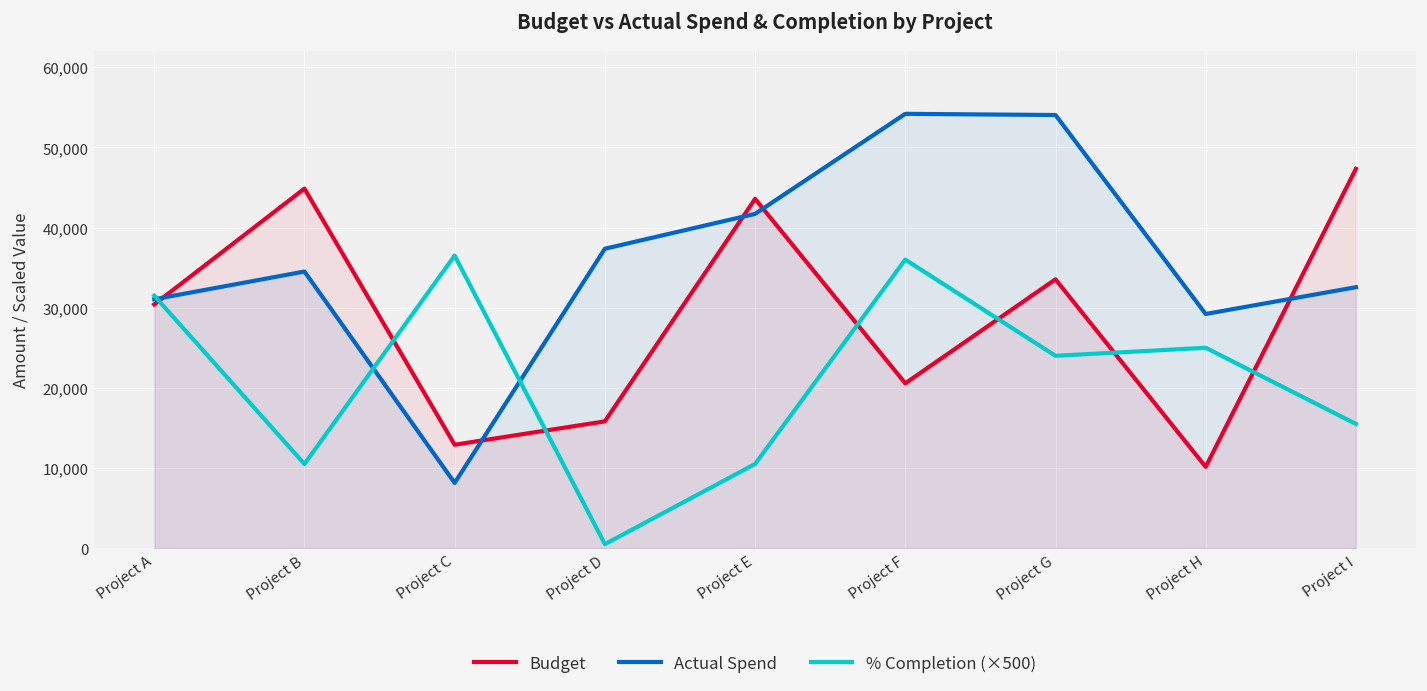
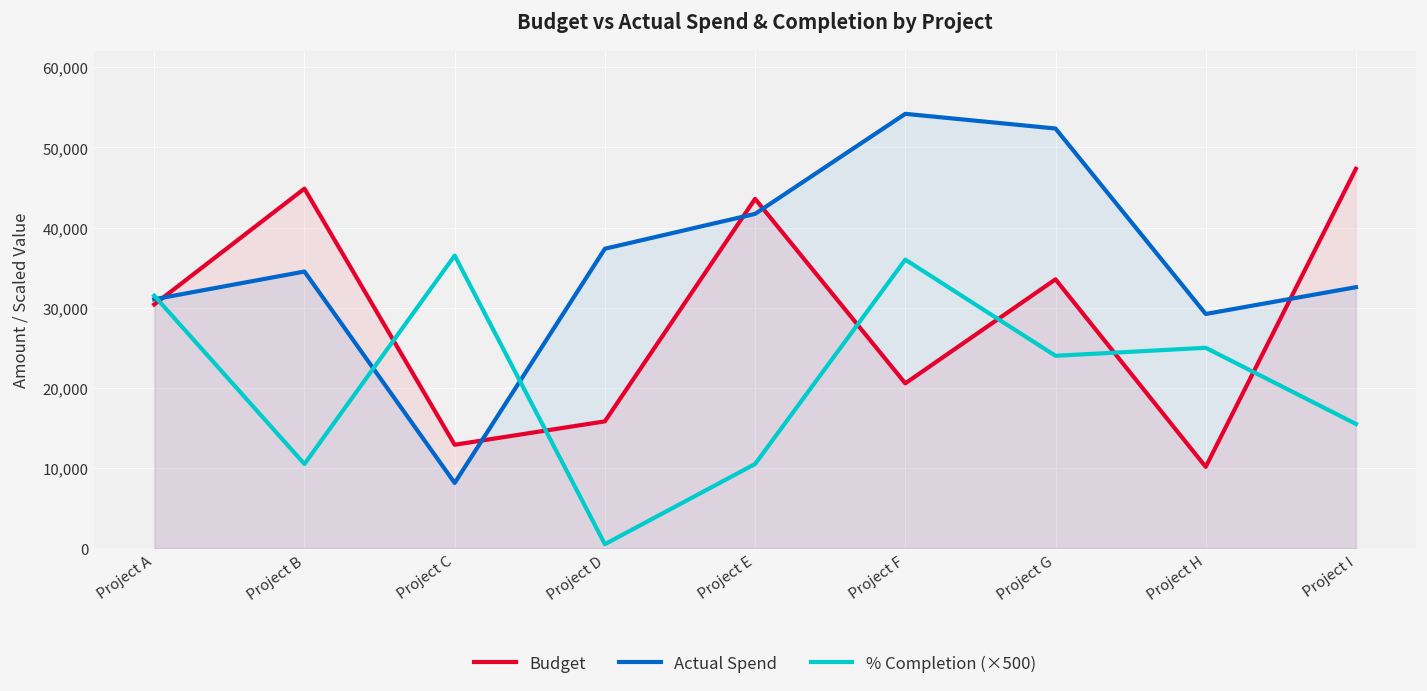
Actual Spend, Project G: 54,000 -> 52,000
